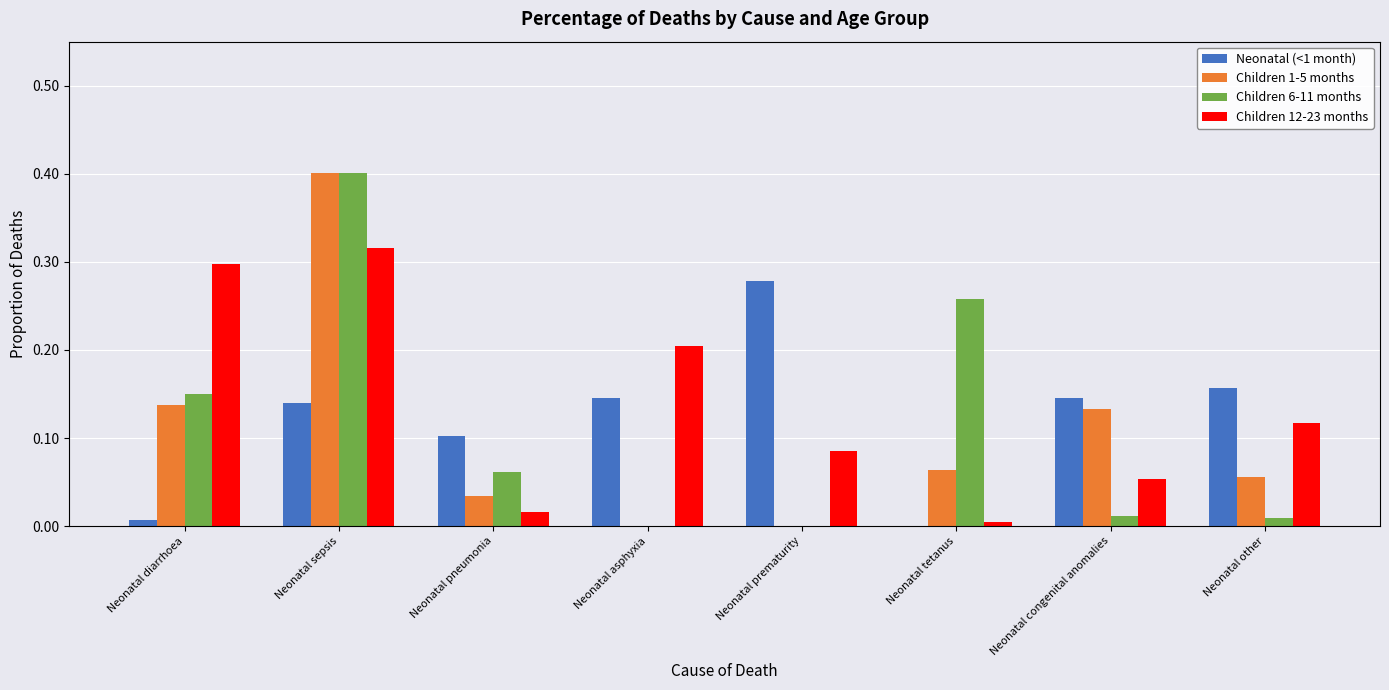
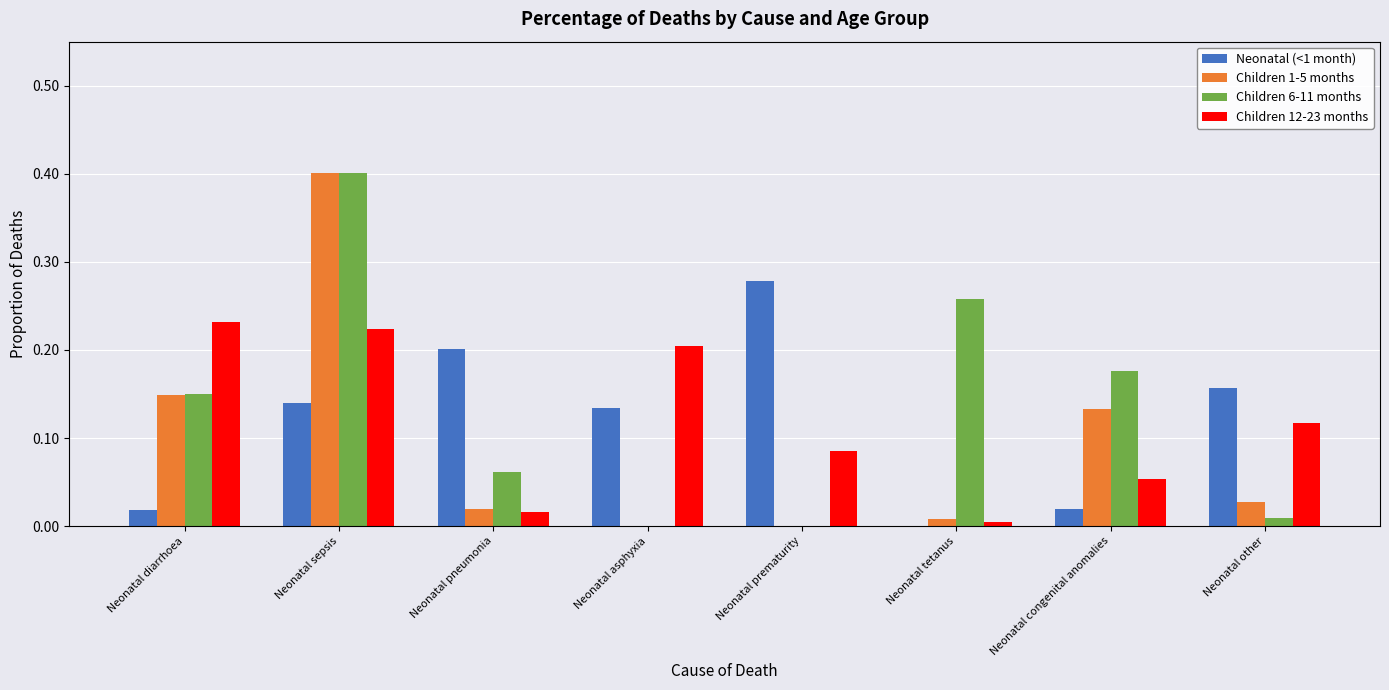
Neonatal (<1 month), Neonatal diarrhoea: 0.01 -> 0.02
Children 1-5 months, Neonatal diarrhoea: 0.14 -> 0.15
Children 12-23 months, Neonatal diarrhoea: 0.30 -> 0.23
Children 12-23 months, Neonatal sepsis: 0.32 -> 0.22
Neonatal (<1 month), Neonatal pneumonia: 0.10 -> 0.20
Children 1-5 months, Neonatal pneumonia: 0.03 -> 0.02
Neonatal (<1 month), Neonatal asphyxia: 0.15 -> 0.13
Children 1-5 months, Neonatal tetanus: 0.06 -> 0.01
Neonatal (<1 month), Neonatal congenital anomalies: 0.15 -> 0.02
Children 6-11 months, Neonatal congenital anomalies: 0.01 -> 0.18
Children 1-5 months, Neonatal other: 0.06 -> 0.03
